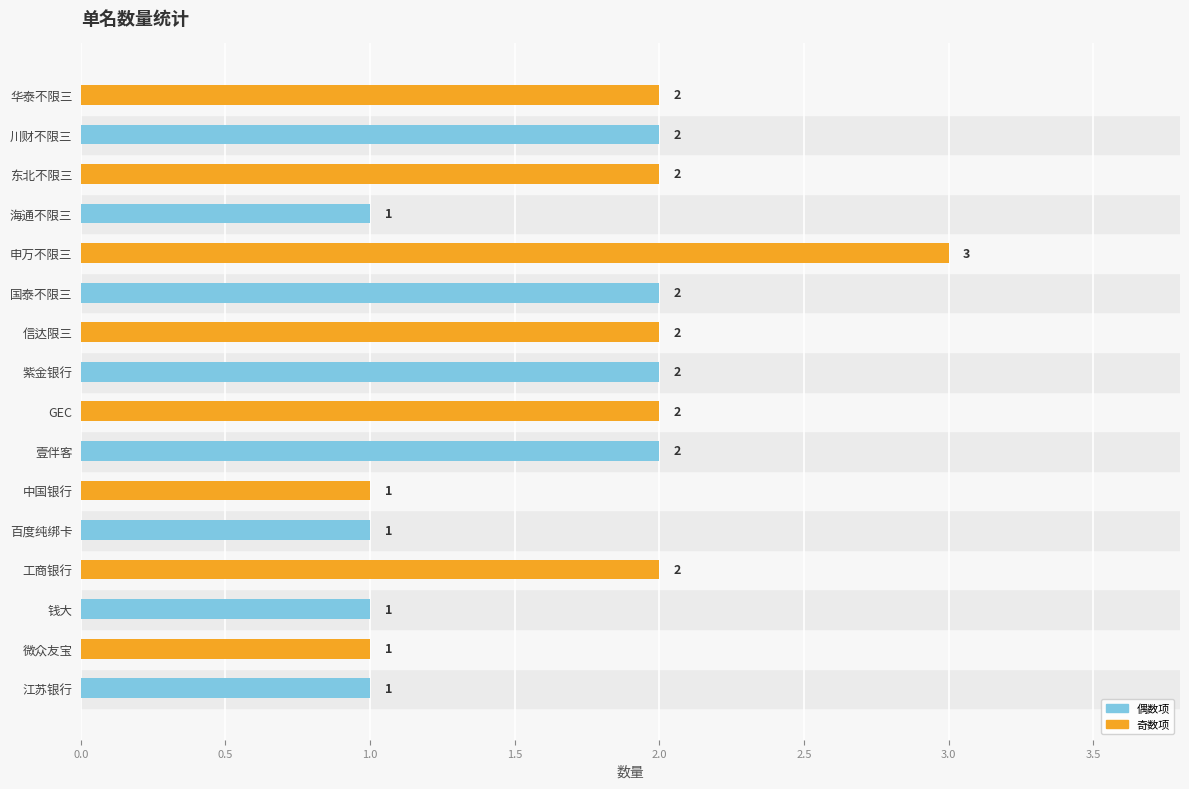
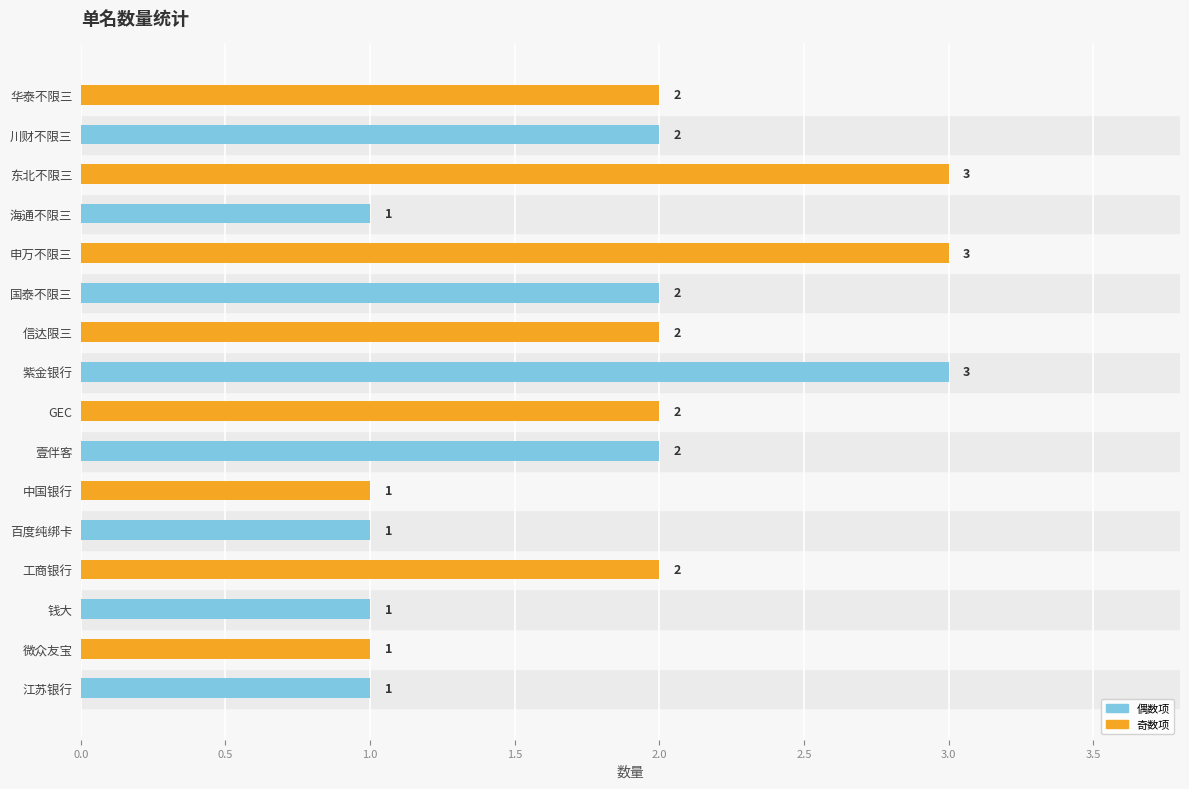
东北不限三: 2 -> 3
紫金银行: 2 -> 3
